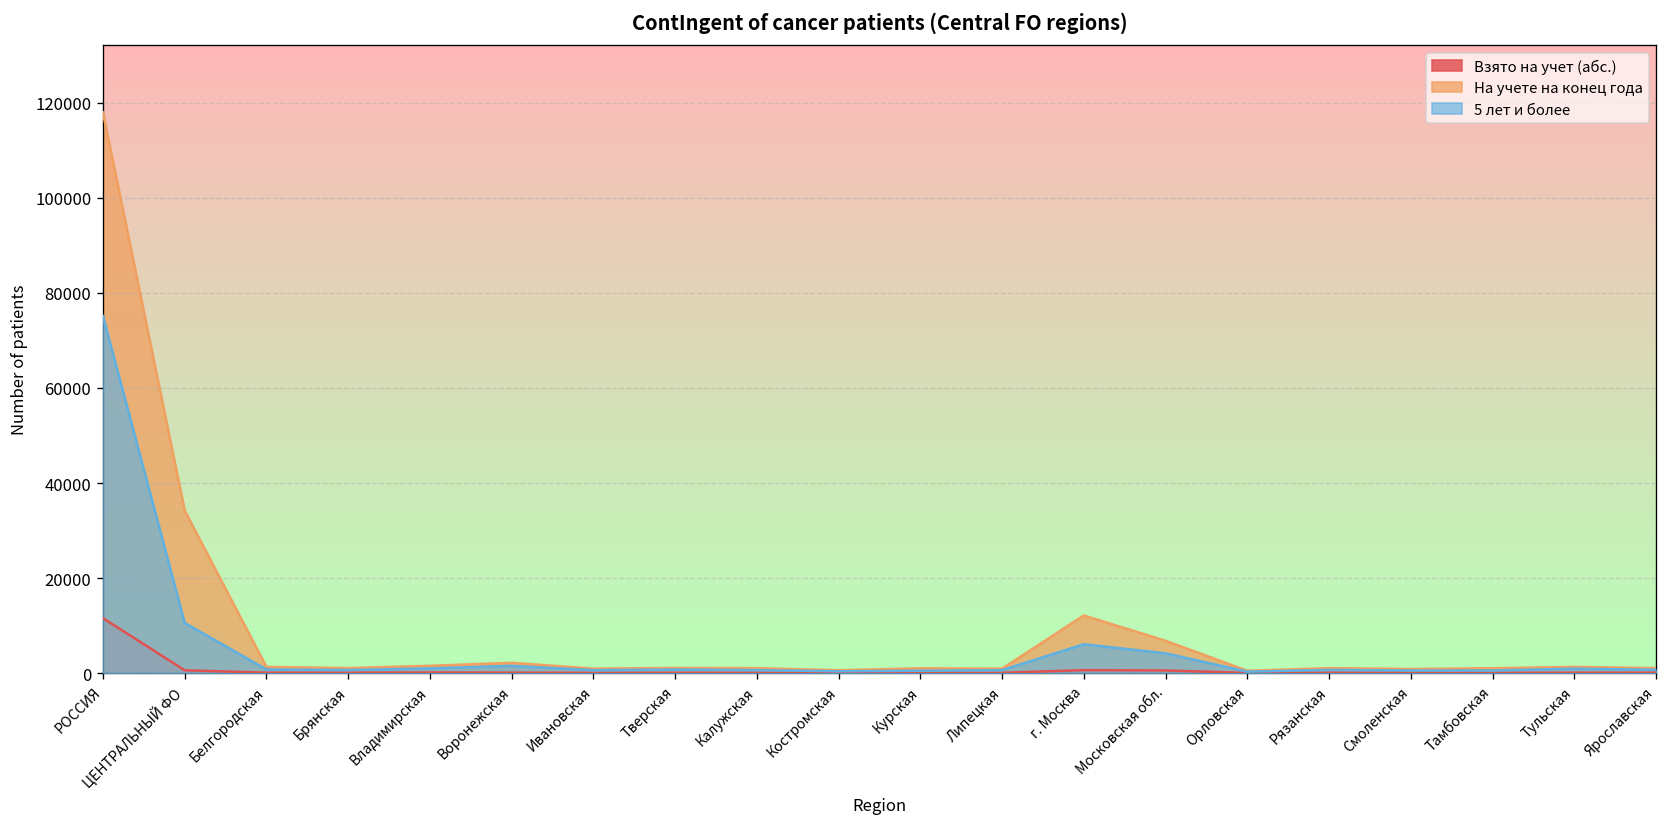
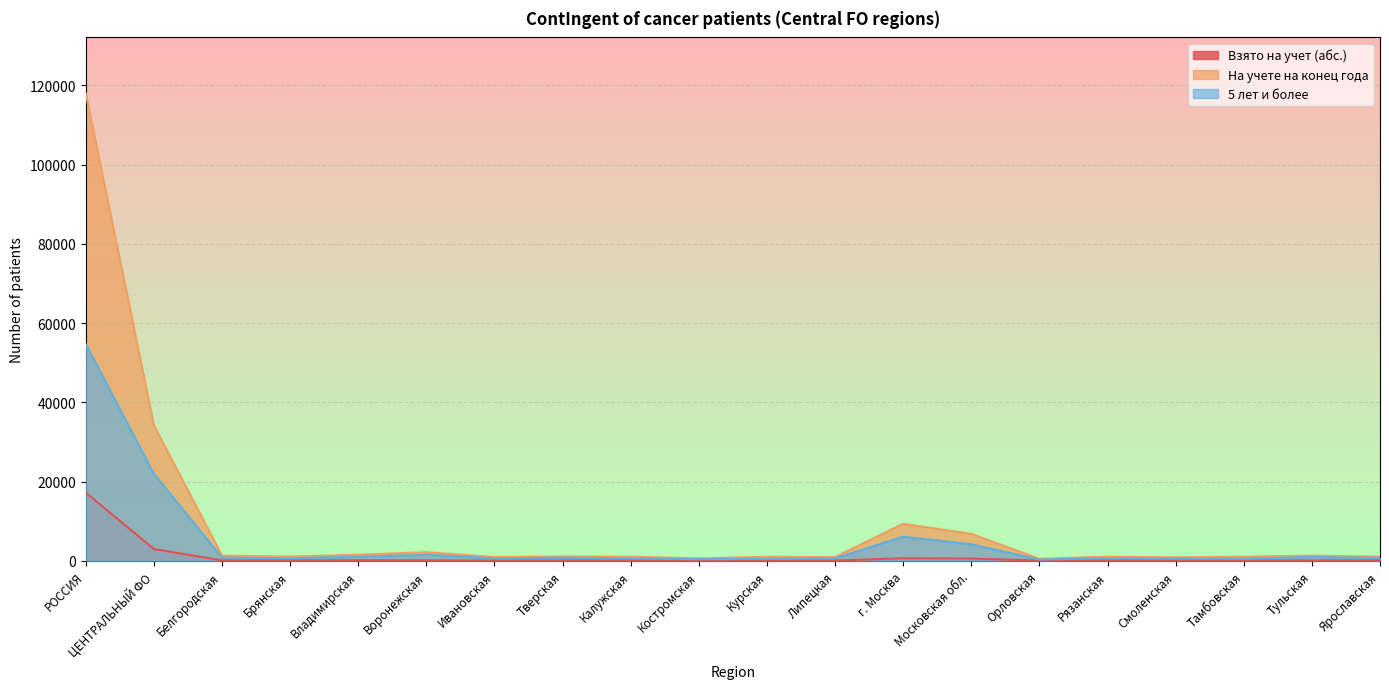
Взято на учет (абс.), РОССИЯ: 12000 -> 17000
5 лет и более, РОССИЯ: 75000 -> 55000
Взято на учет (абс.), ЦЕНТРАЛЬНЫЙ ФО: 1000 -> 3000
5 лет и более, ЦЕНТРАЛЬНЫЙ ФО: 11000 -> 22000
На учете на конец года, г. Москва: 12000 -> 9000
